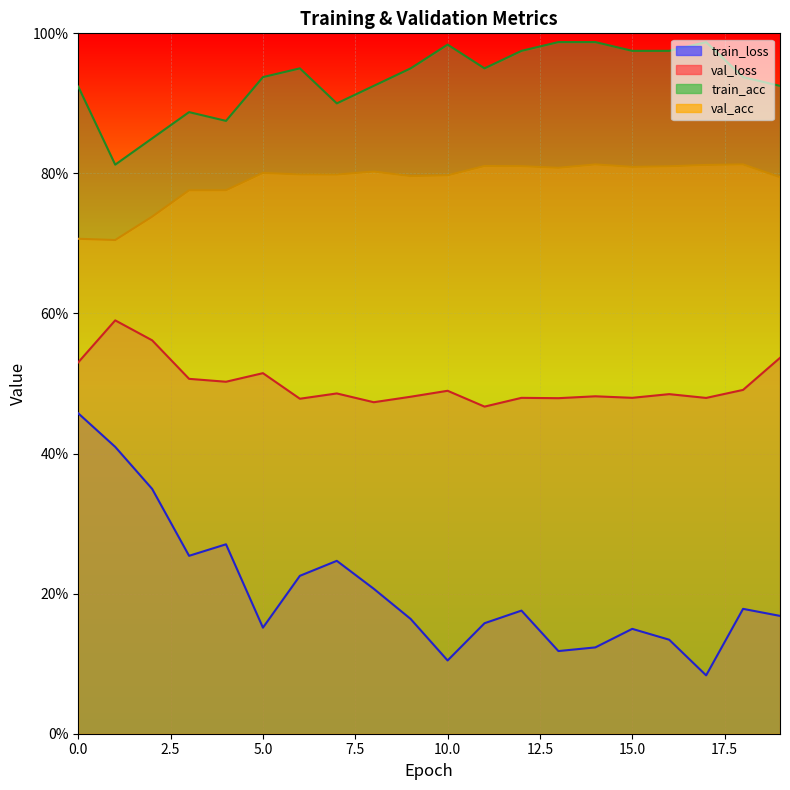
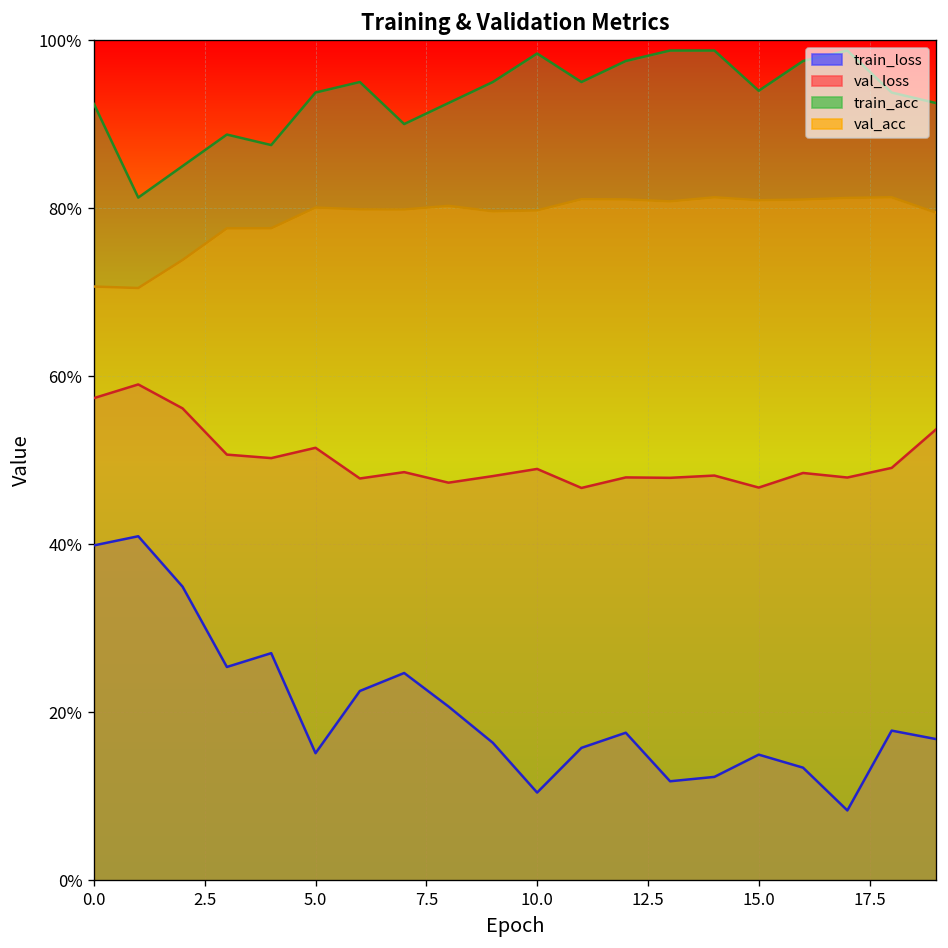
train_loss, 0.0: 46% -> 40%
val_loss, 0.0: 53% -> 57%
val_loss, 15.0: 48% -> 47%
train_acc, 15.0: 98% -> 94%
